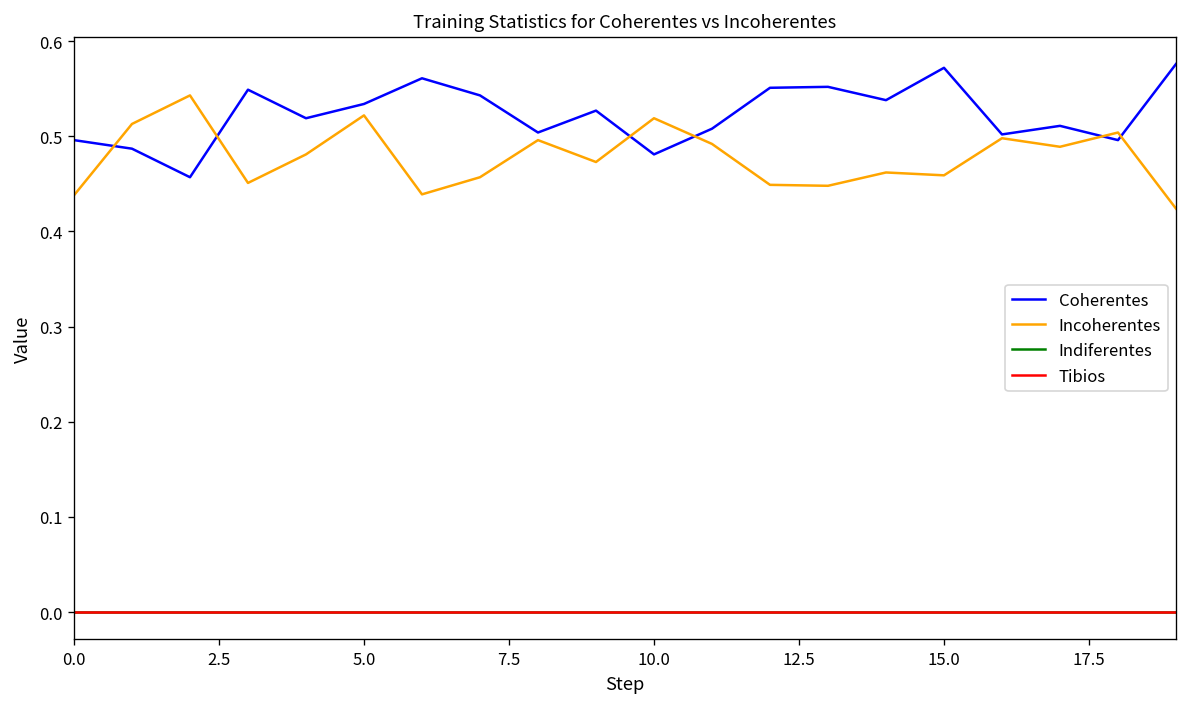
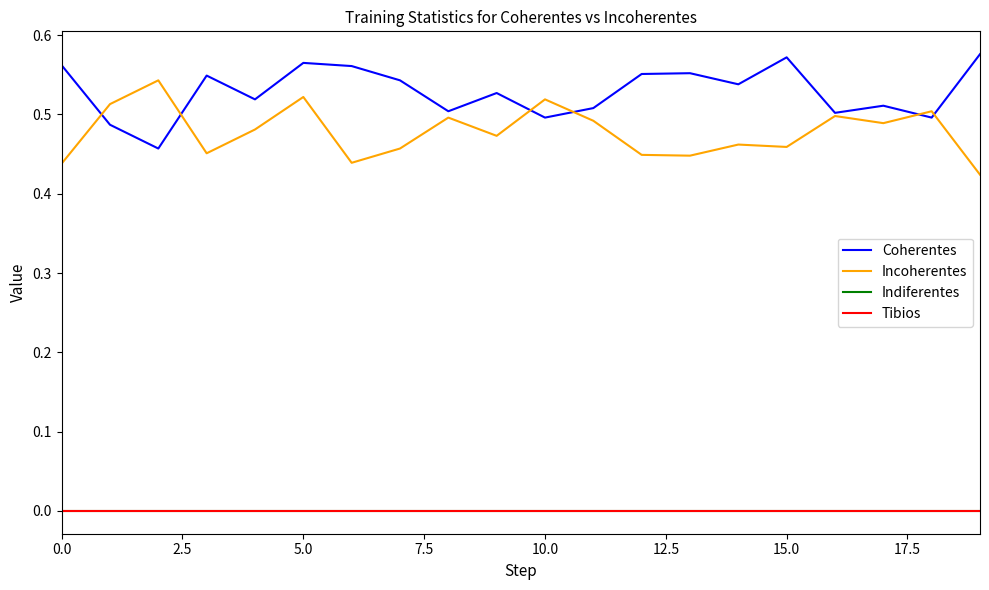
Coherentes, 0.0: 0.50 -> 0.56
Coherentes, 5.0: 0.53 -> 0.57
Coherentes, 10.0: 0.48 -> 0.50
